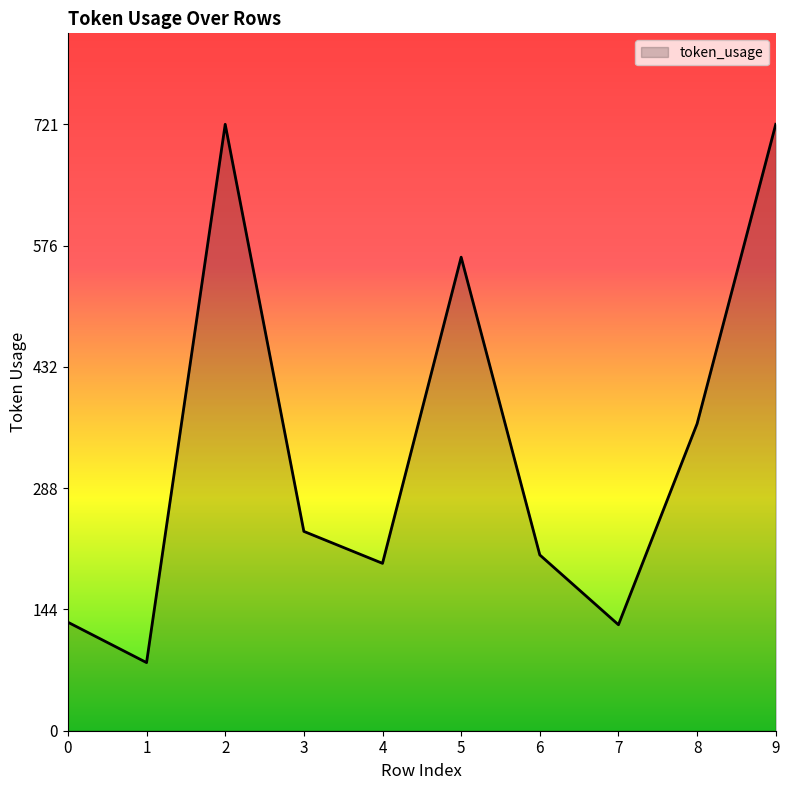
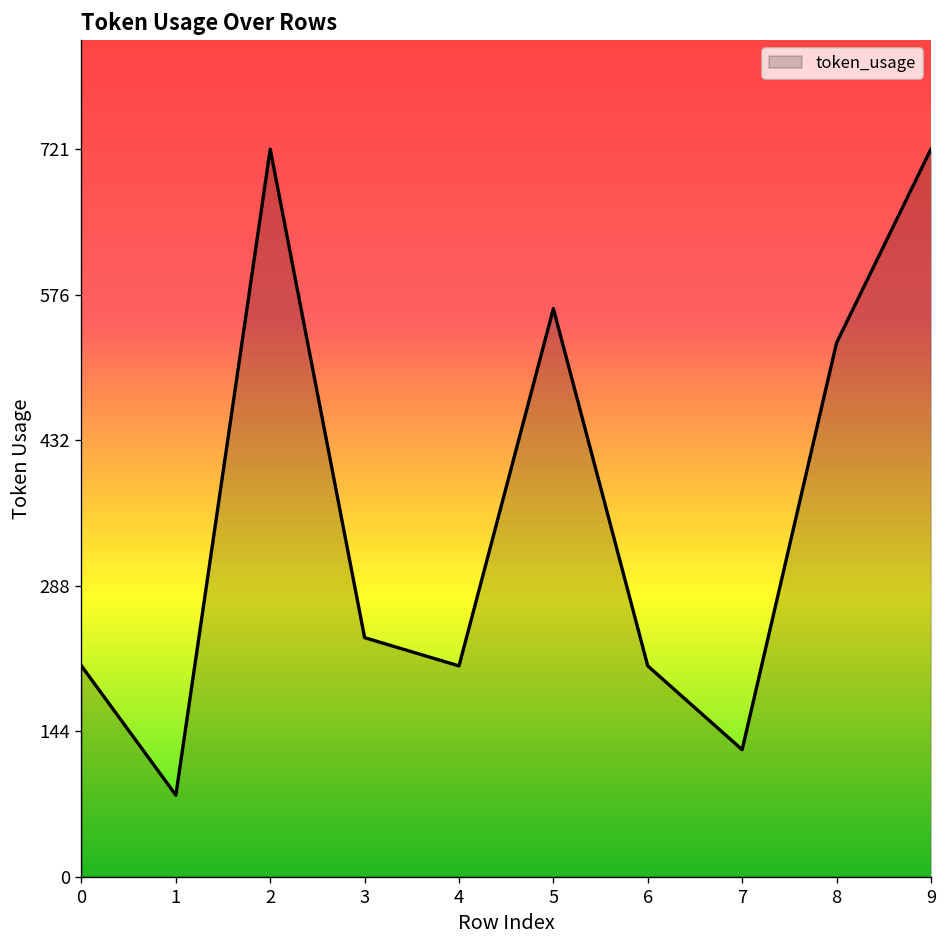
0: 130 -> 210
4: 200 -> 210
8: 370 -> 530
